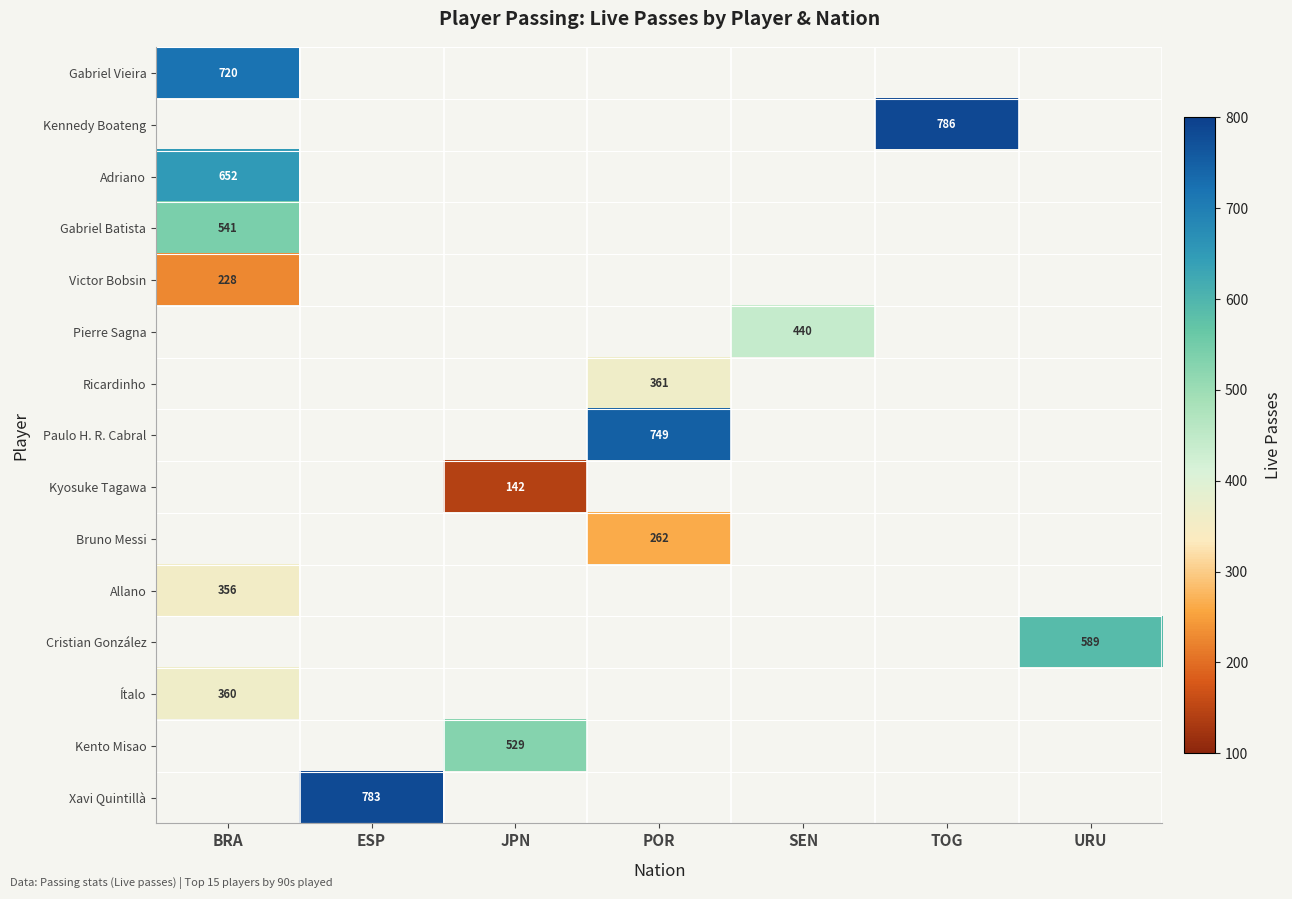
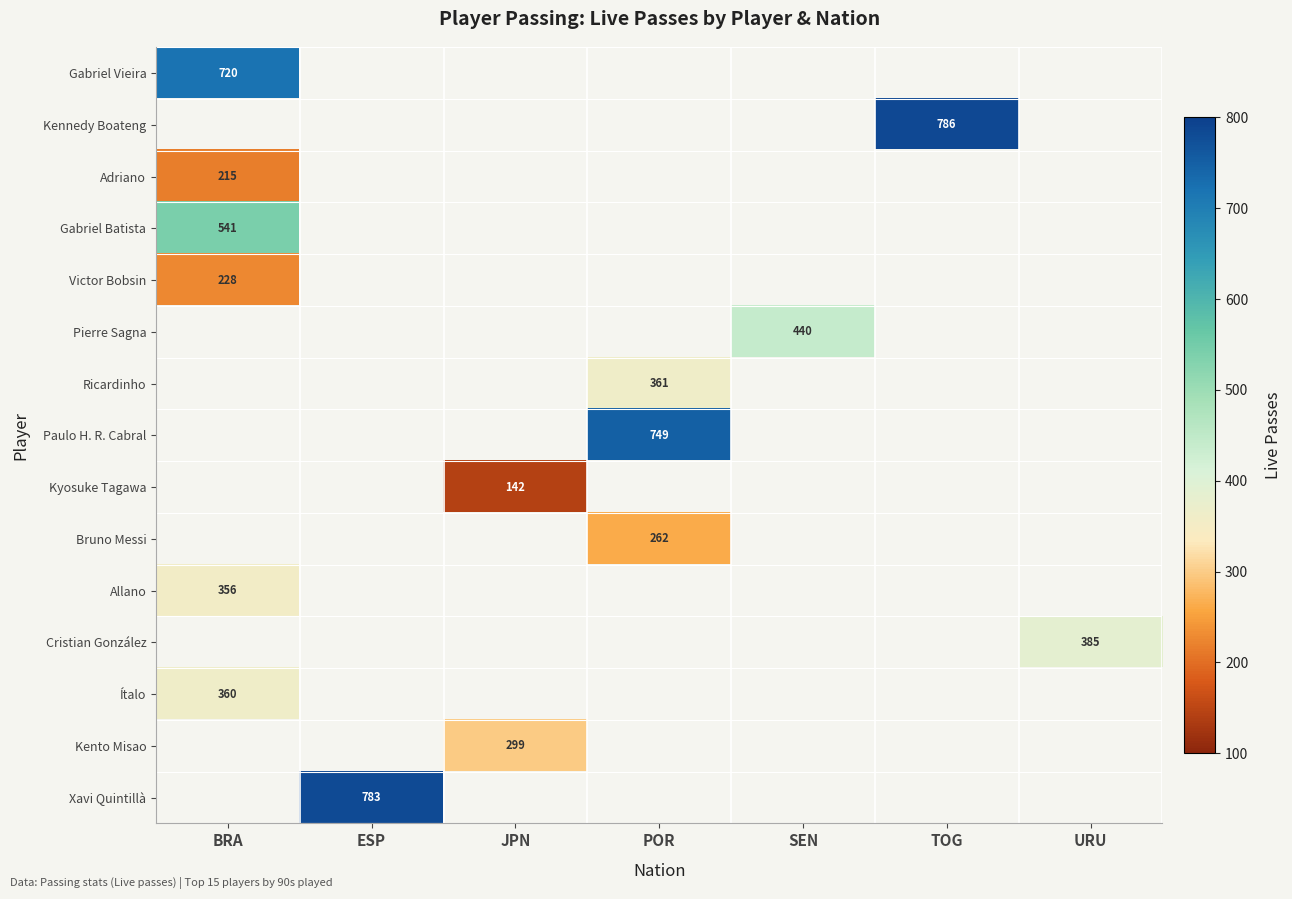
Adriano, BRA: 652 -> 215
Cristian González, URU: 589 -> 385
Kento Misao, JPN: 529 -> 299
